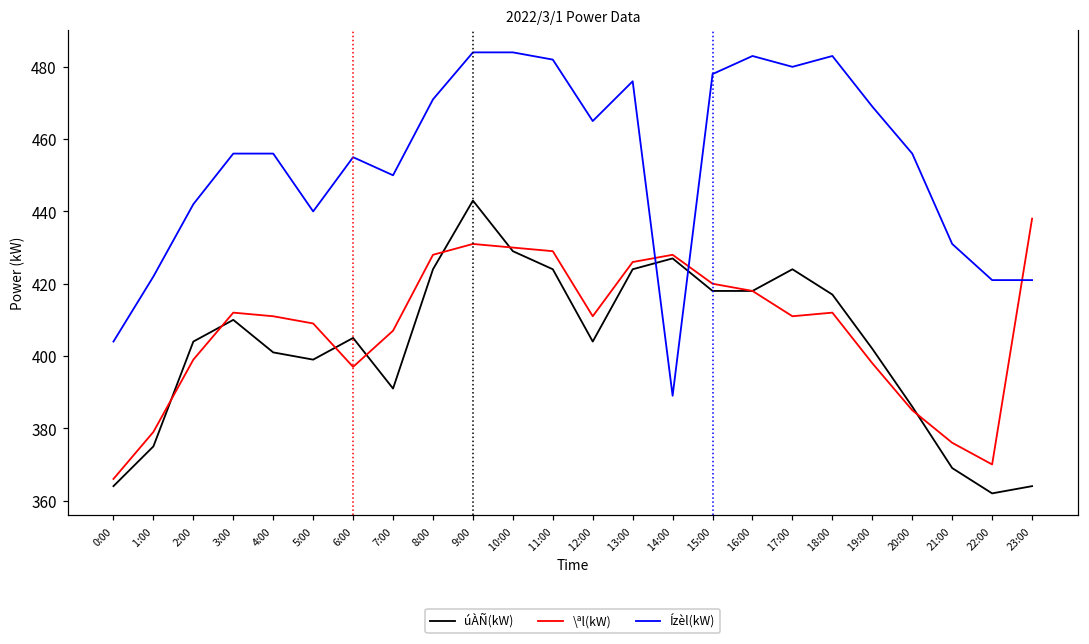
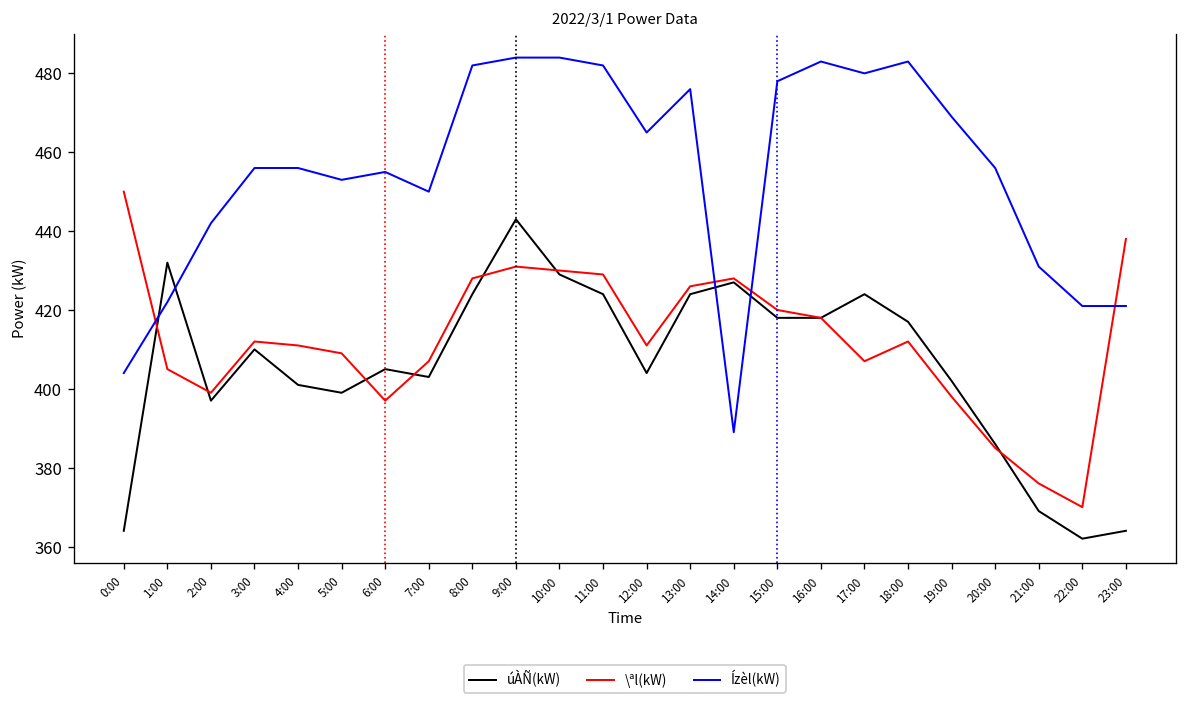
\ªl(kW), 0:00: 366 -> 450
úÀÑ(kW), 1:00: 375 -> 432
\ªl(kW), 1:00: 379 -> 405
úÀÑ(kW), 2:00: 404 -> 397
Ízèl(kW), 5:00: 440 -> 453
úÀÑ(kW), 7:00: 391 -> 403
Ízèl(kW), 8:00: 471 -> 482
\ªl(kW), 17:00: 411 -> 407
